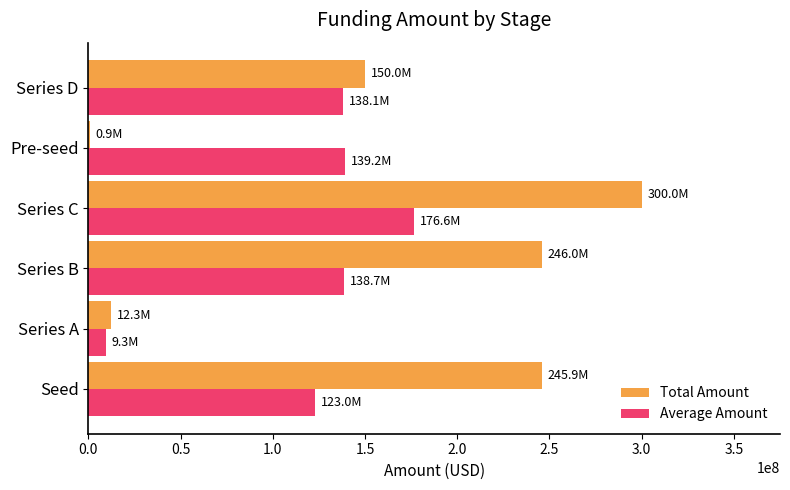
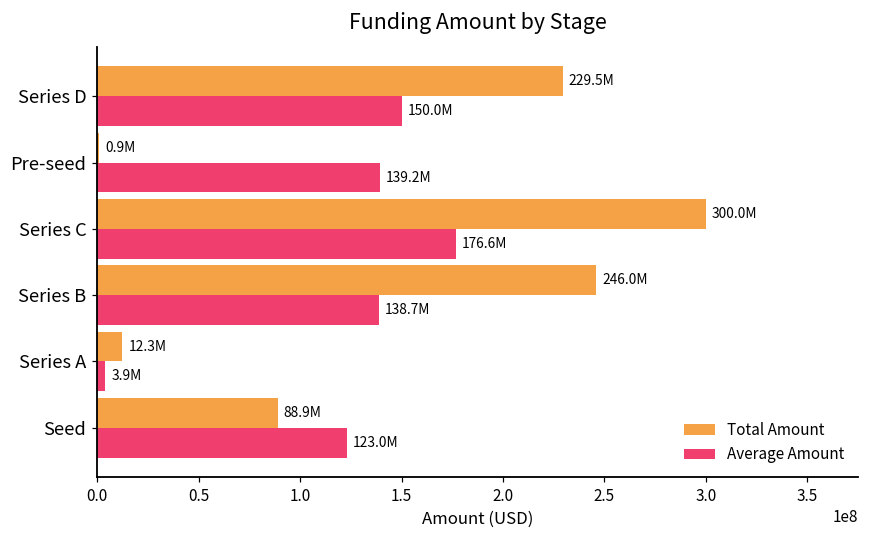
Total Amount, Series D: 150.0M -> 229.5M
Average Amount, Series D: 138.1M -> 150.0M
Average Amount, Series A: 9.3M -> 3.9M
Total Amount, Seed: 245.9M -> 88.9M
